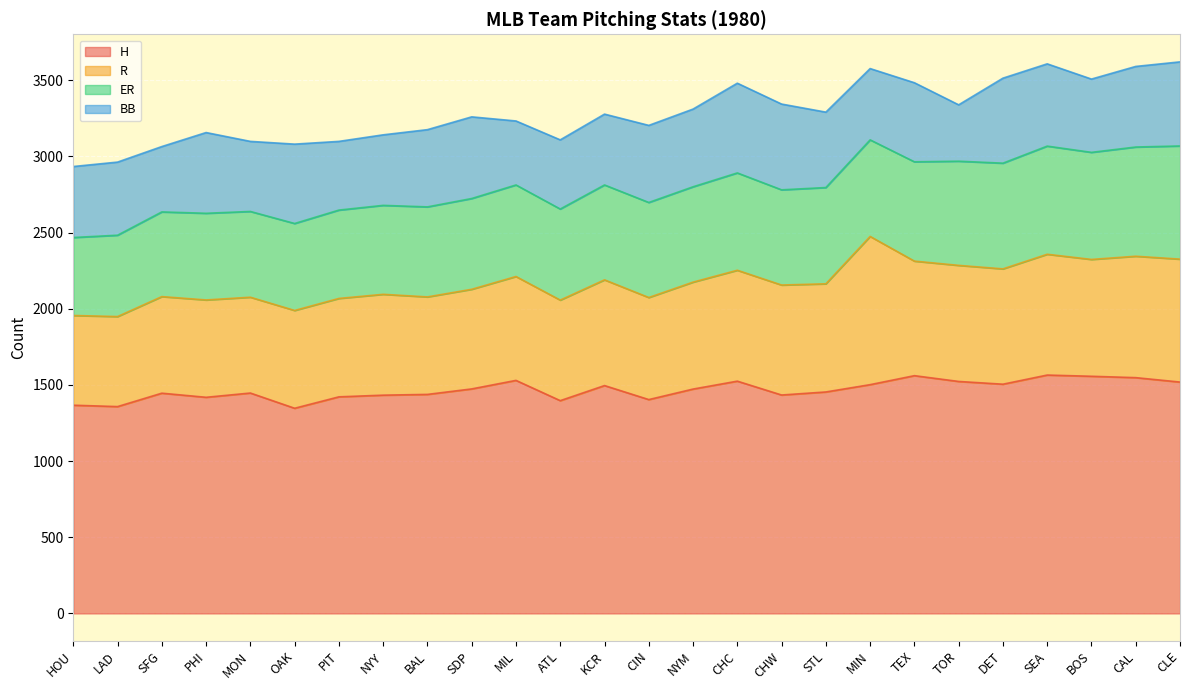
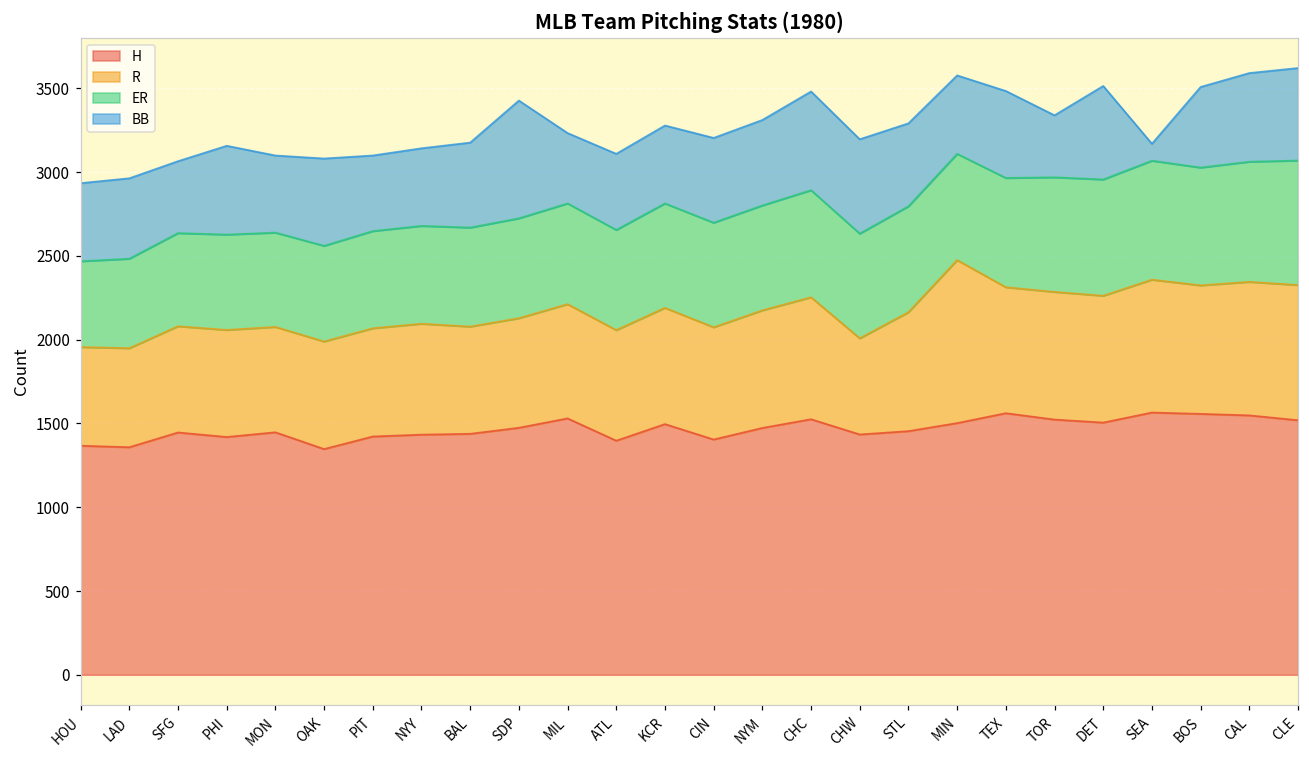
BB, SDP: 540 -> 700
R, CHW: 720 -> 570
BB, SEA: 540 -> 100
